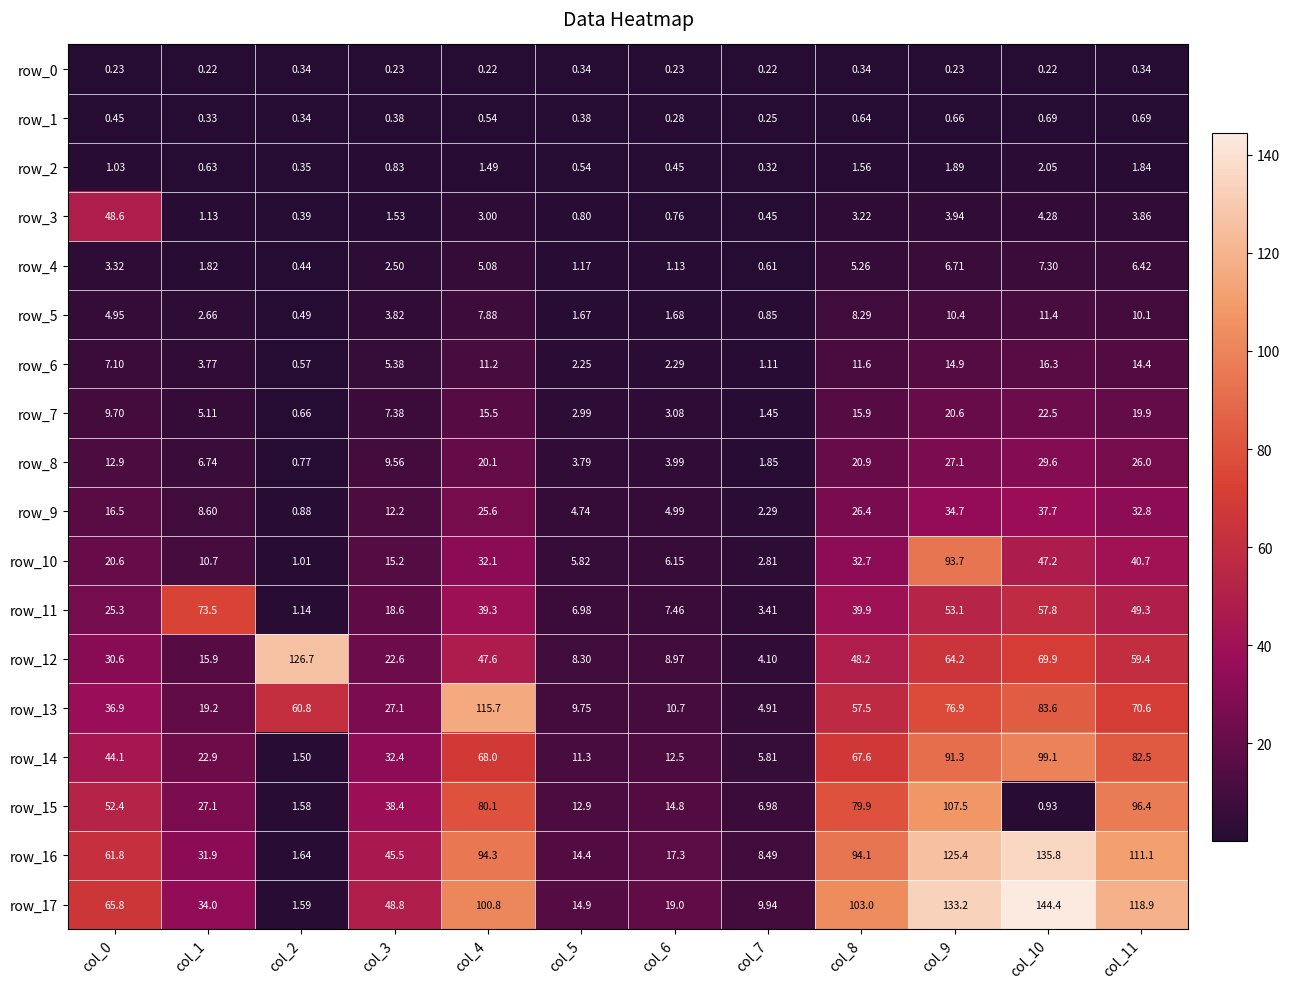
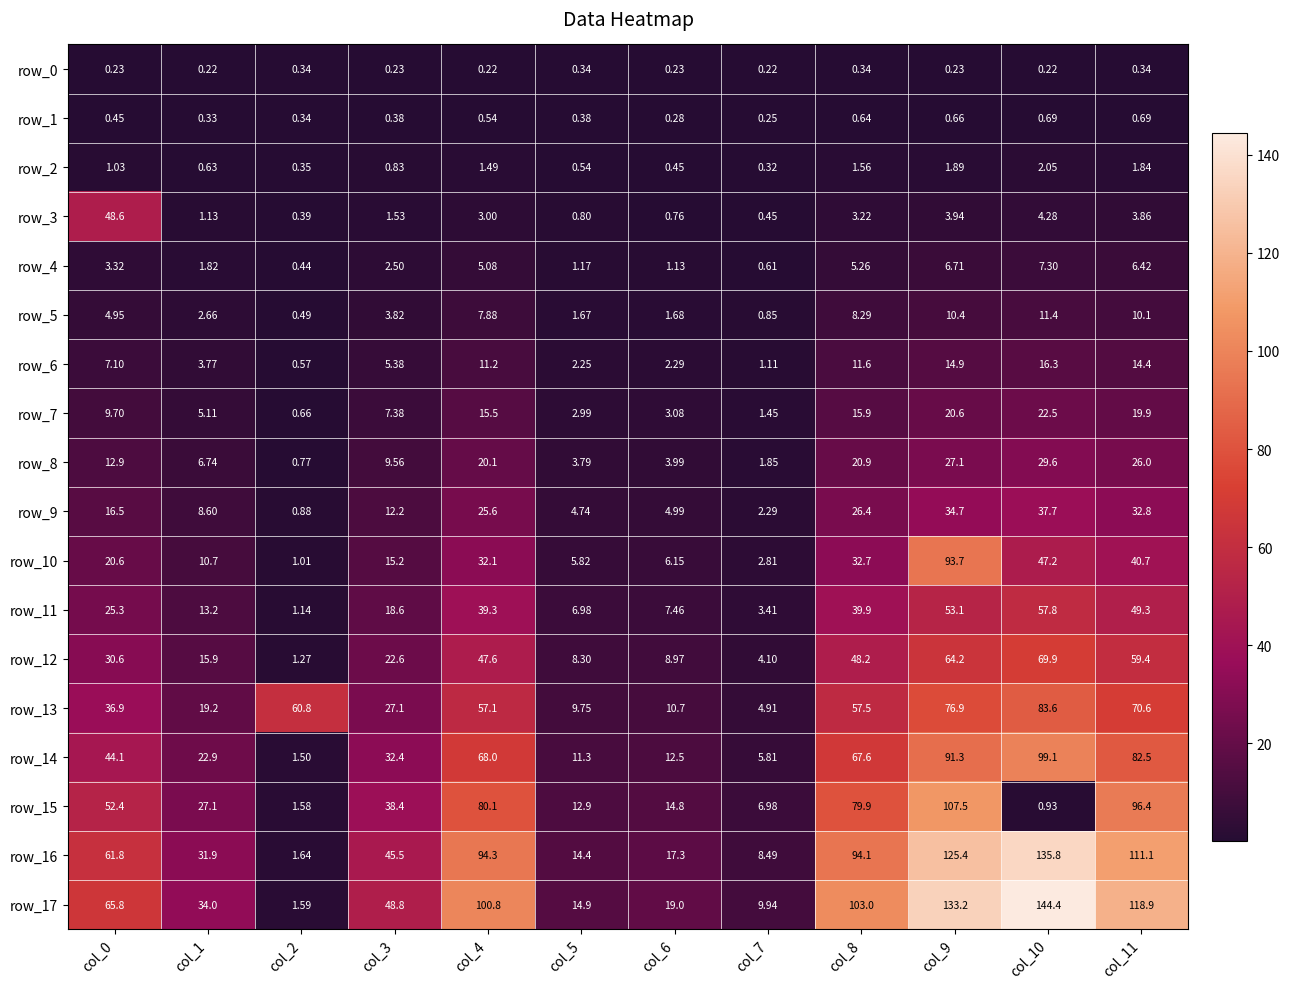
row_11, col_1: 73.5 -> 13.2
row_12, col_2: 126.7 -> 1.27
row_13, col_4: 115.7 -> 57.1
